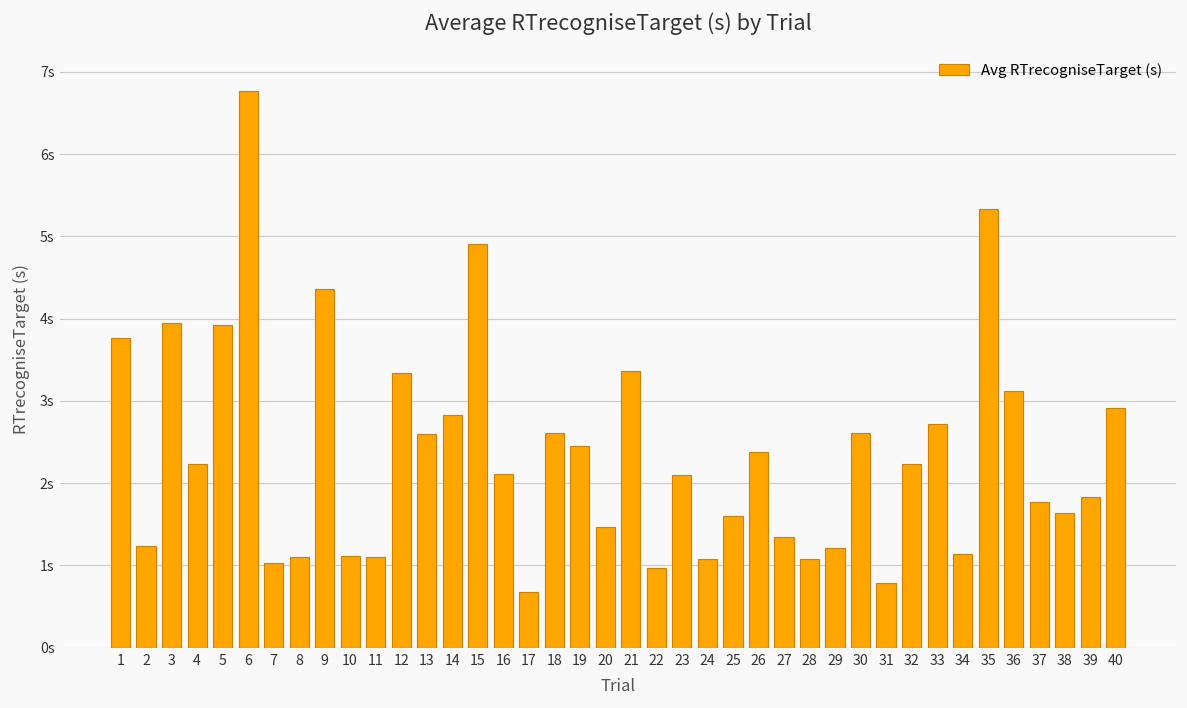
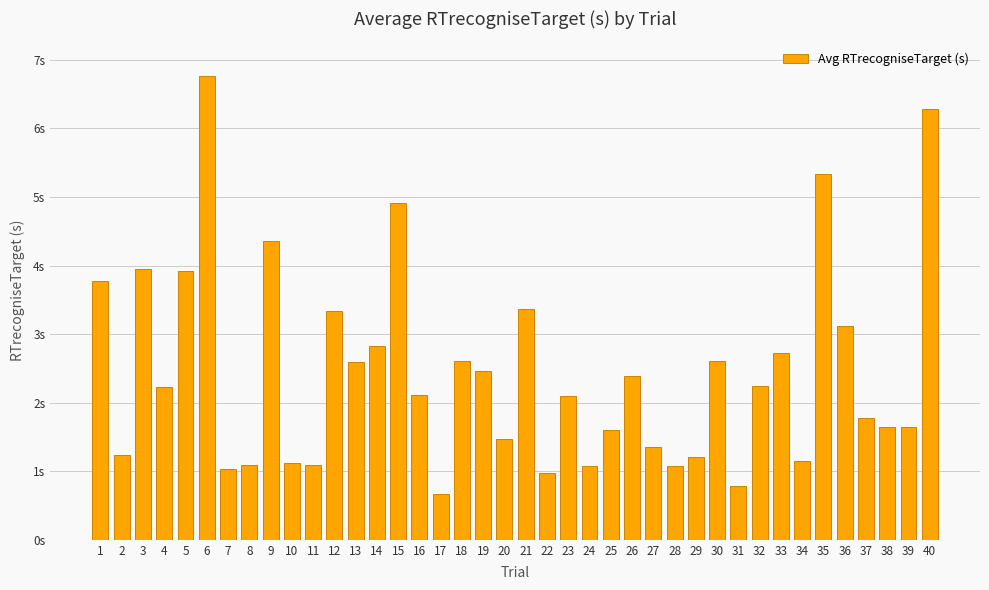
39: 1.8s -> 1.7s
40: 2.9s -> 6.3s
